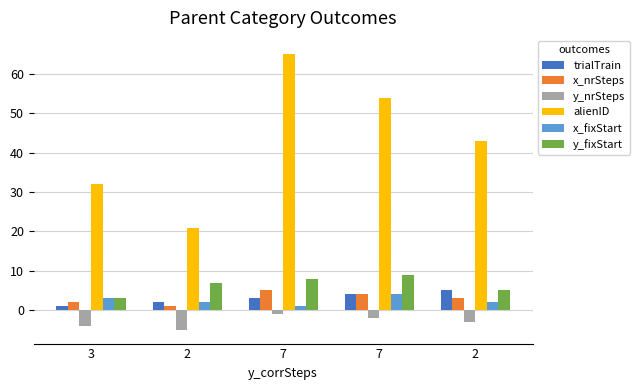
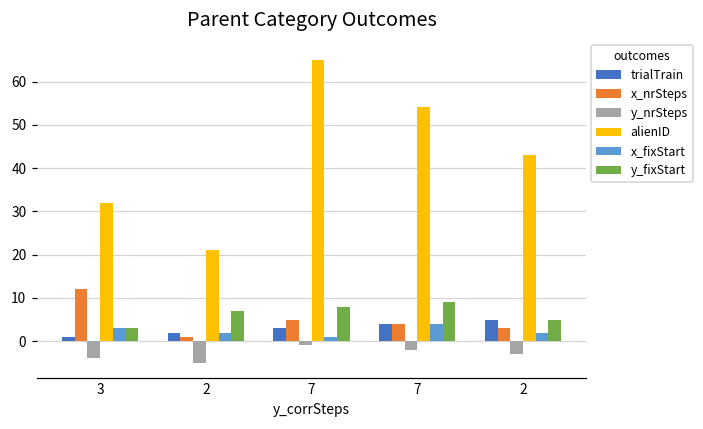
x_nrSteps, 3: 2 -> 12
